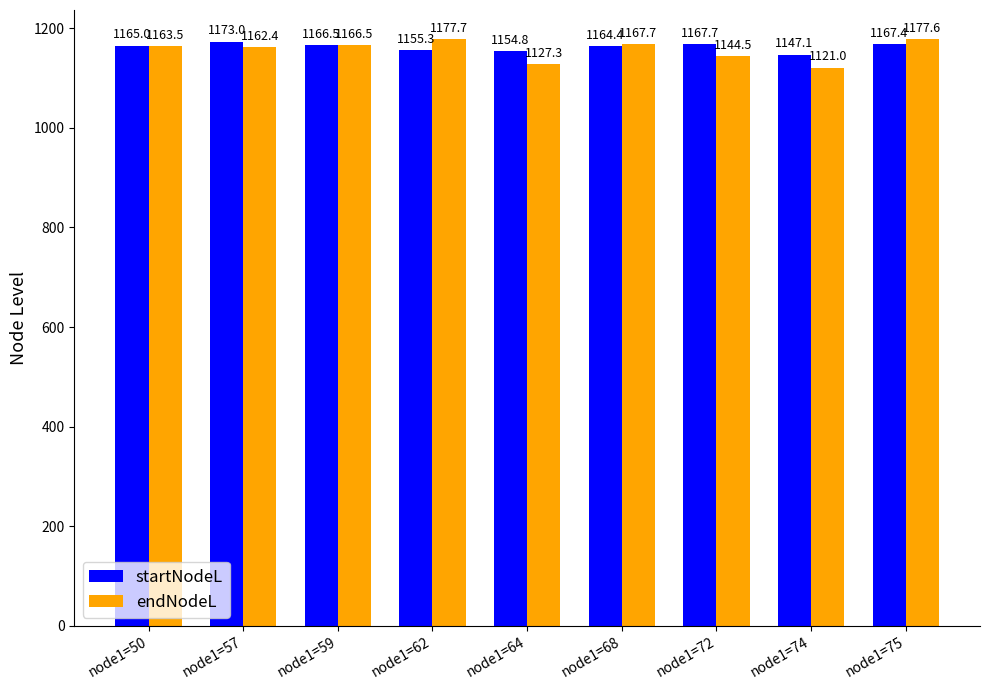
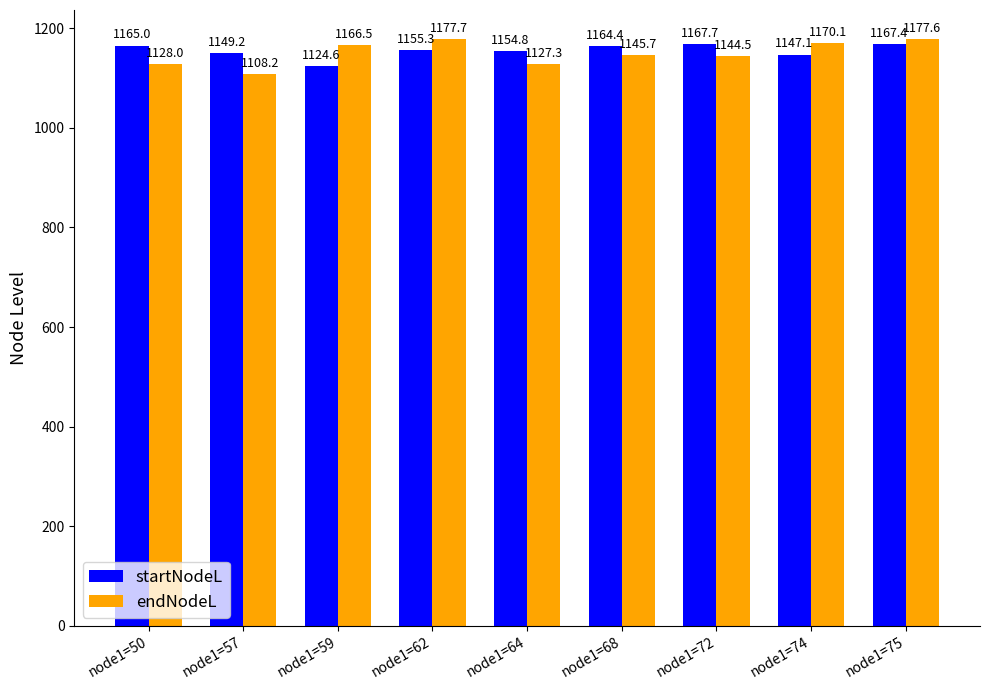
endNodeL, node1=50: 1163.5 -> 1128.0
startNodeL, node1=57: 1173.0 -> 1149.2
endNodeL, node1=57: 1162.4 -> 1108.2
startNodeL, node1=59: 1166.5 -> 1124.6
endNodeL, node1=68: 1167.7 -> 1145.7
endNodeL, node1=74: 1121.0 -> 1170.1
